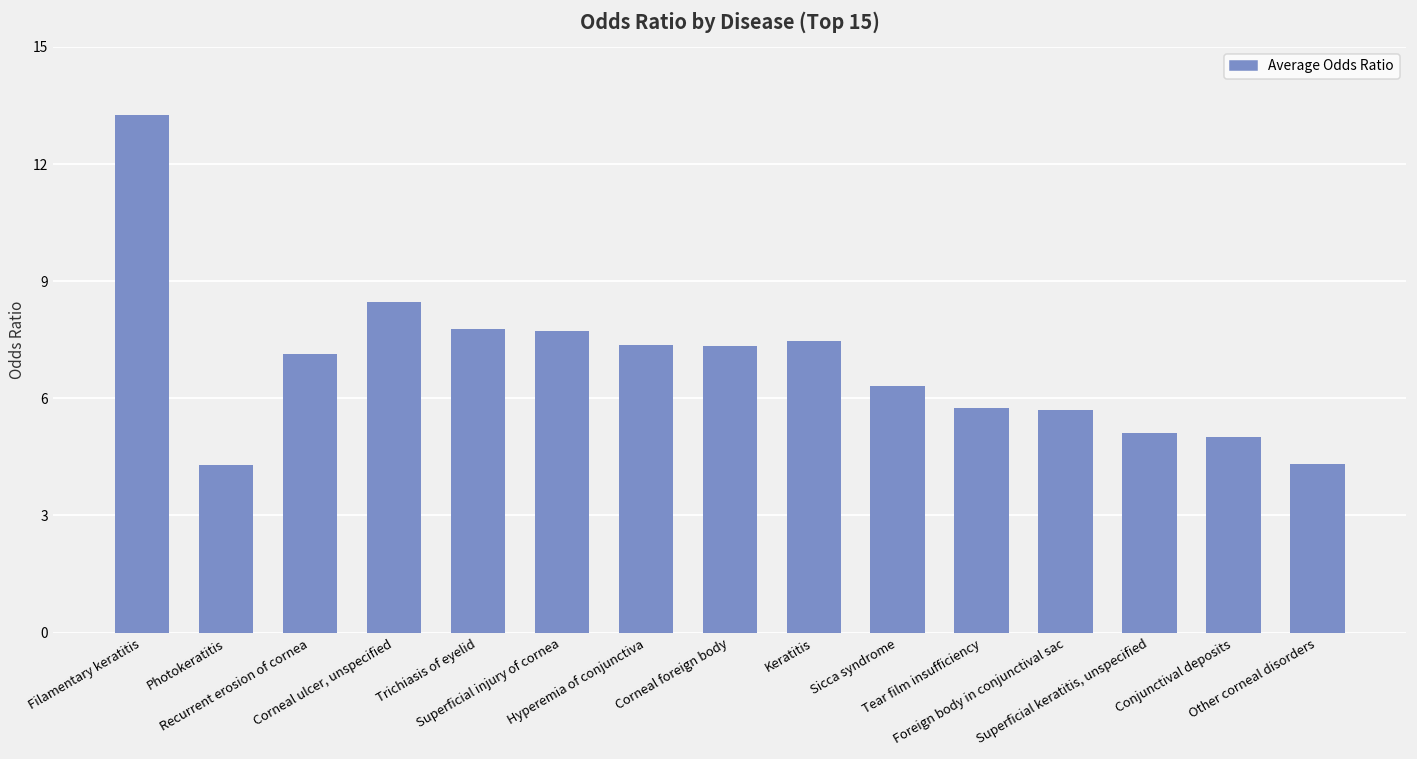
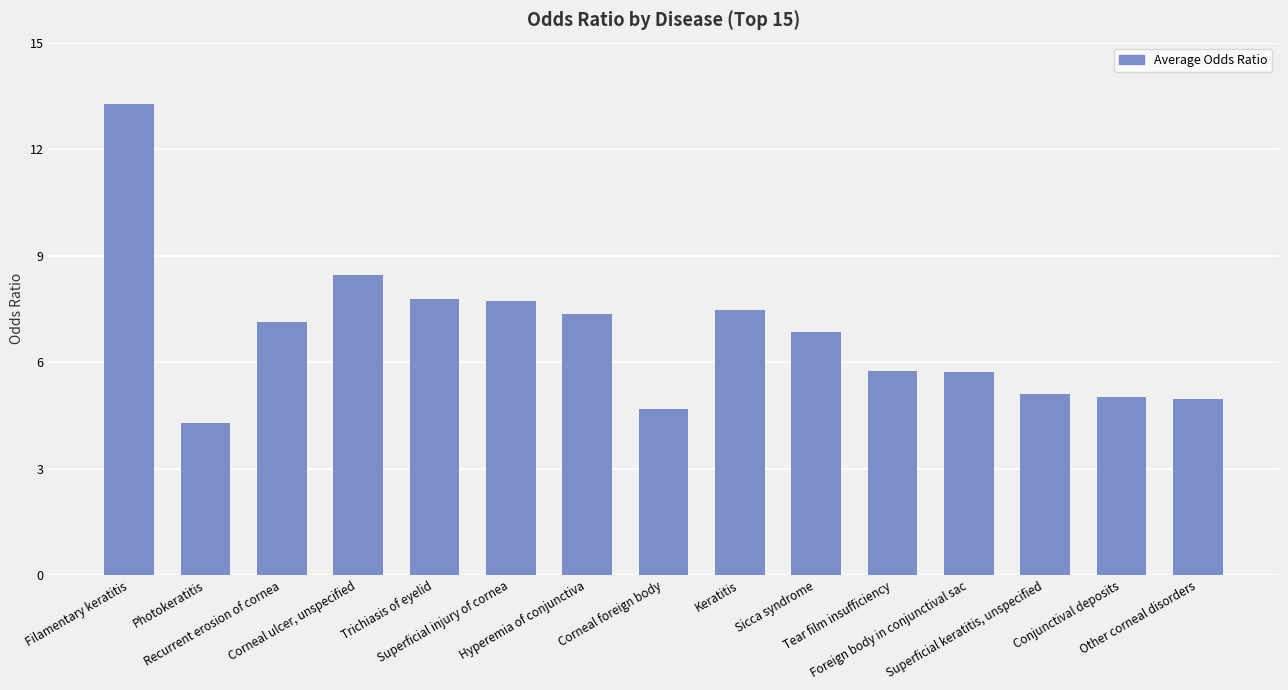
Corneal foreign body: 7.4 -> 4.7
Sicca syndrome: 6.3 -> 6.9
Other corneal disorders: 4.3 -> 5.0
